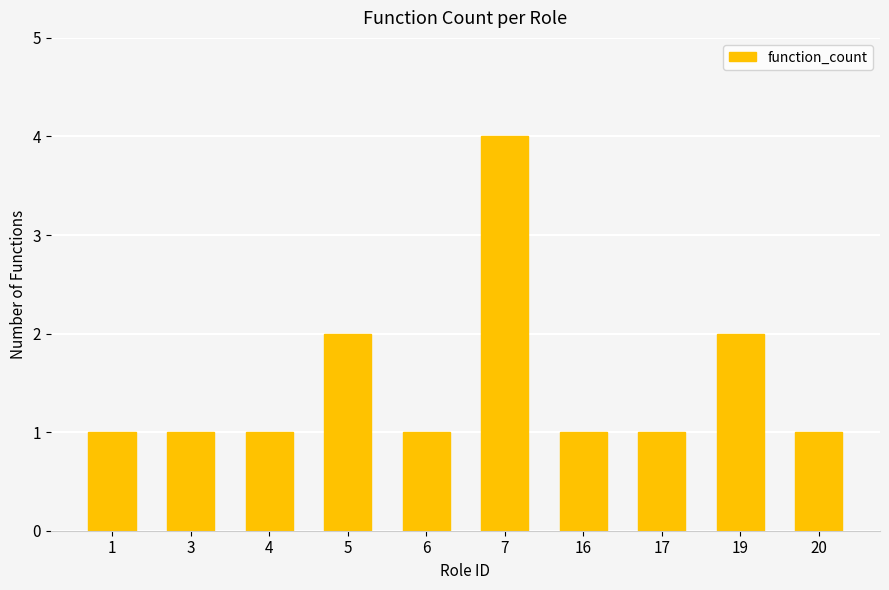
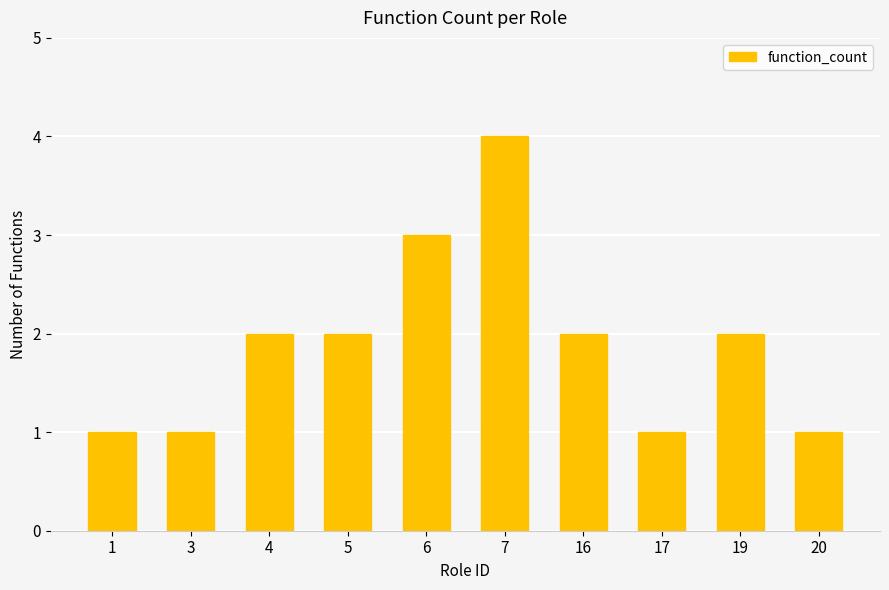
4: 1 -> 2
6: 1 -> 3
16: 1 -> 2
